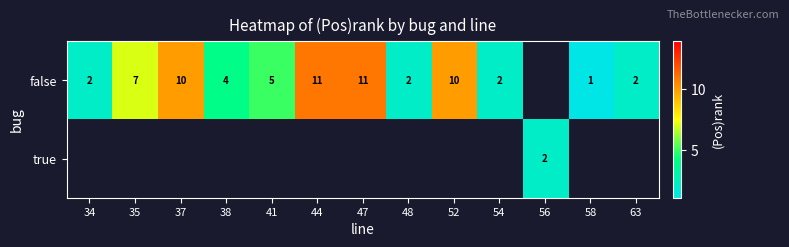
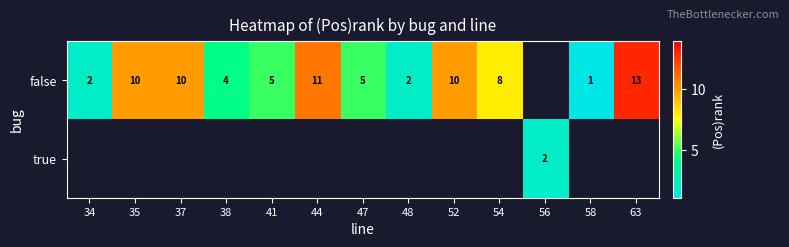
false, 35: 7 -> 10
false, 47: 11 -> 5
false, 54: 2 -> 8
false, 63: 2 -> 13
